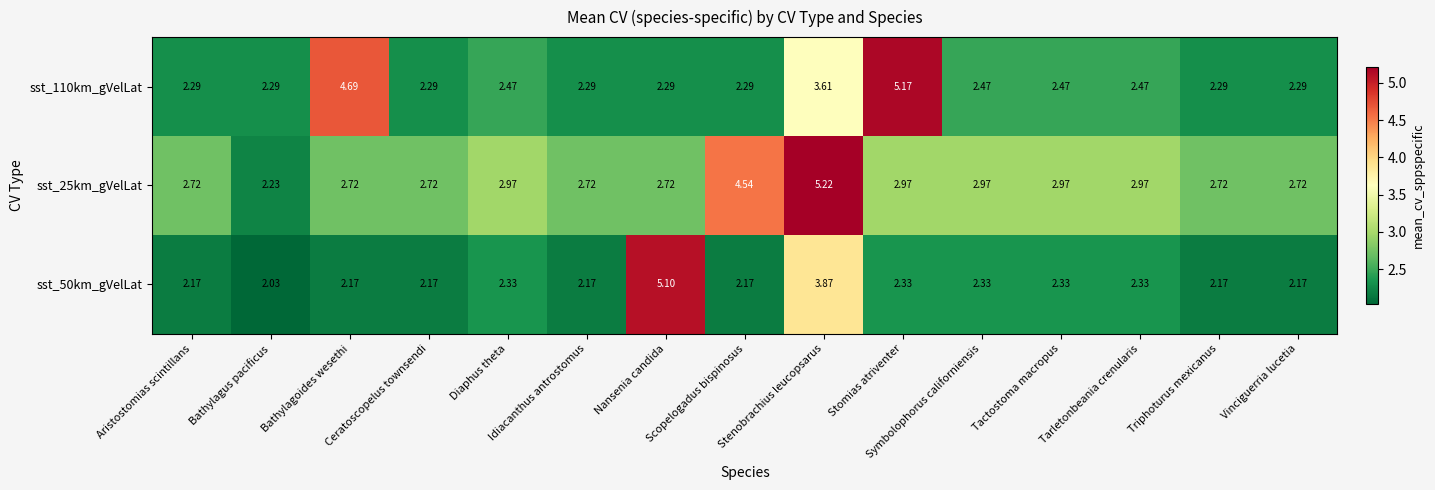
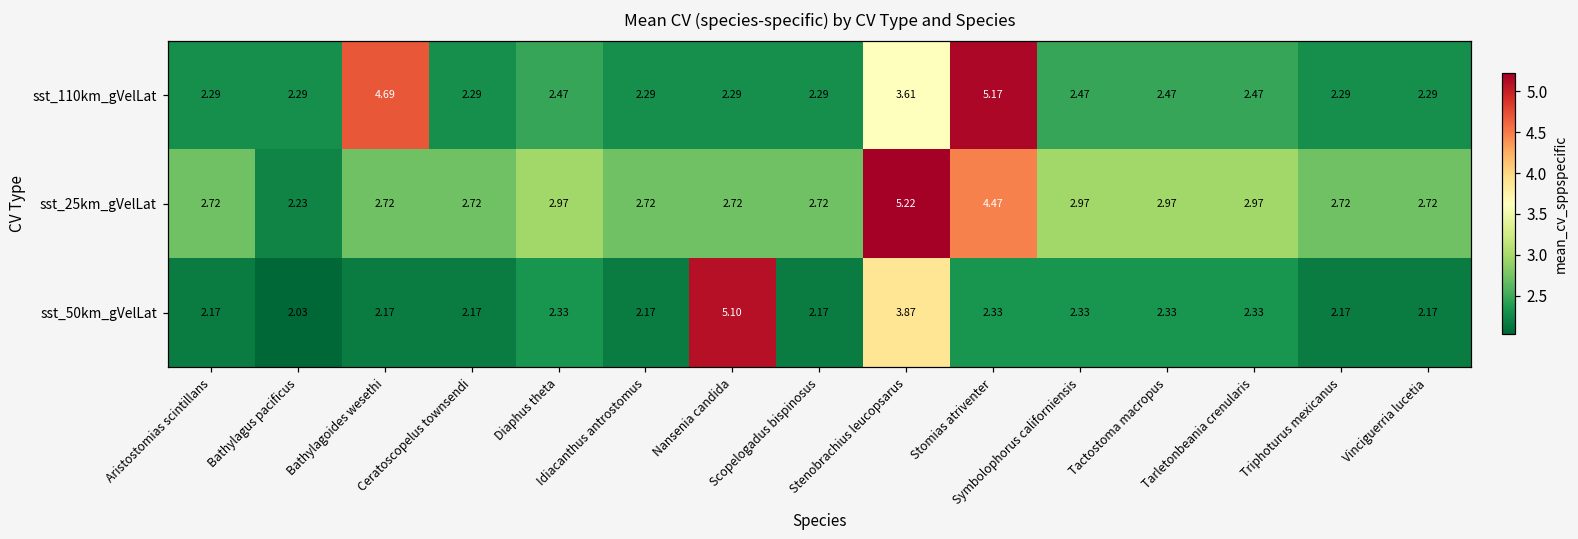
sst_25km_gVelLat, Scopelogadus bispinosus: 4.54 -> 2.72
sst_25km_gVelLat, Stomias atriventer: 2.97 -> 4.47
